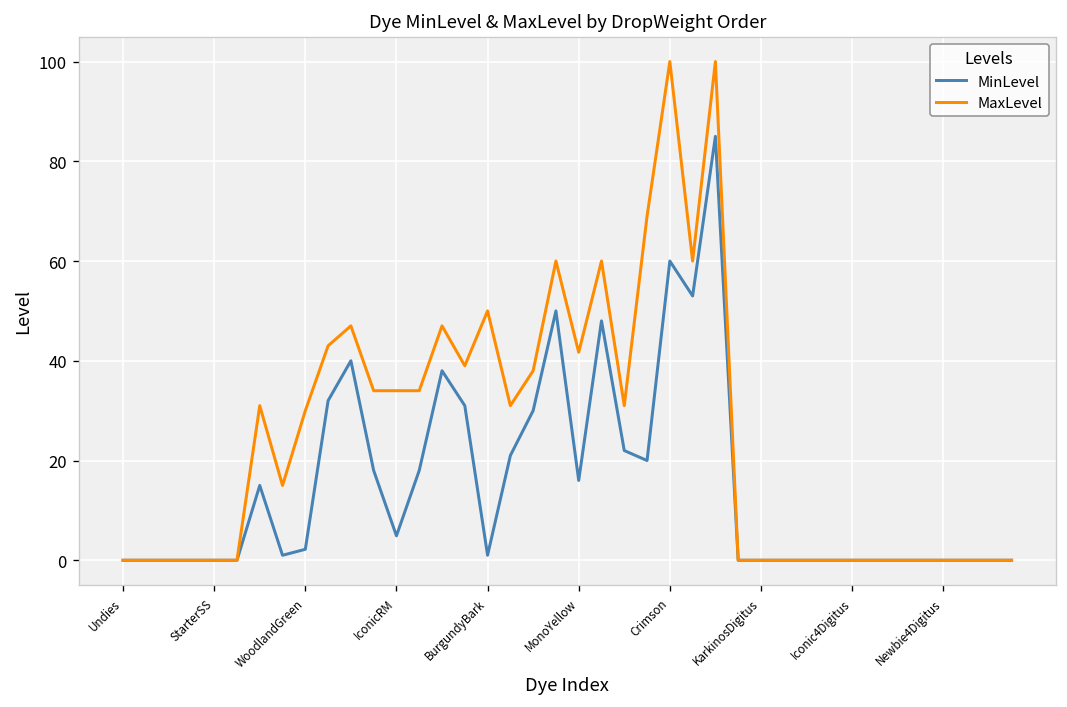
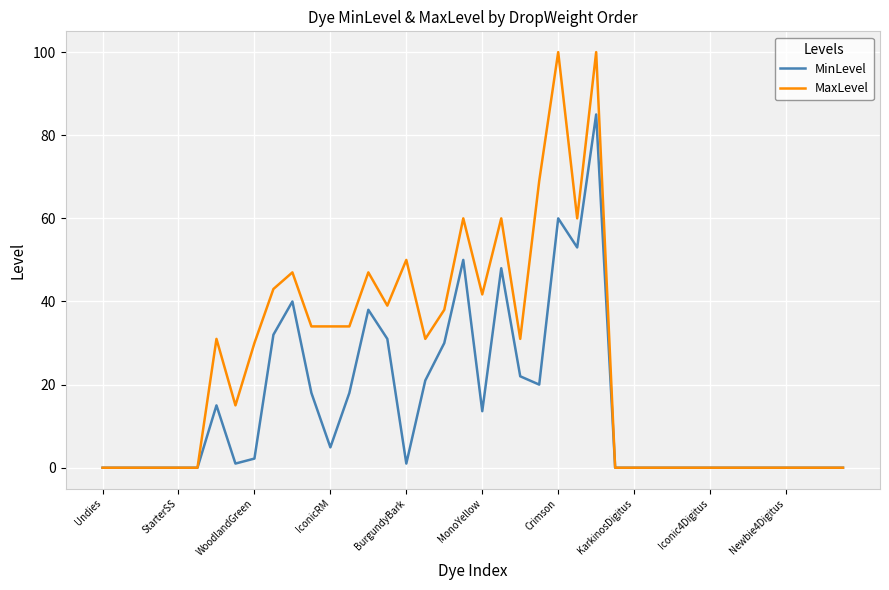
MinLevel, MonoYellow: 16 -> 14
